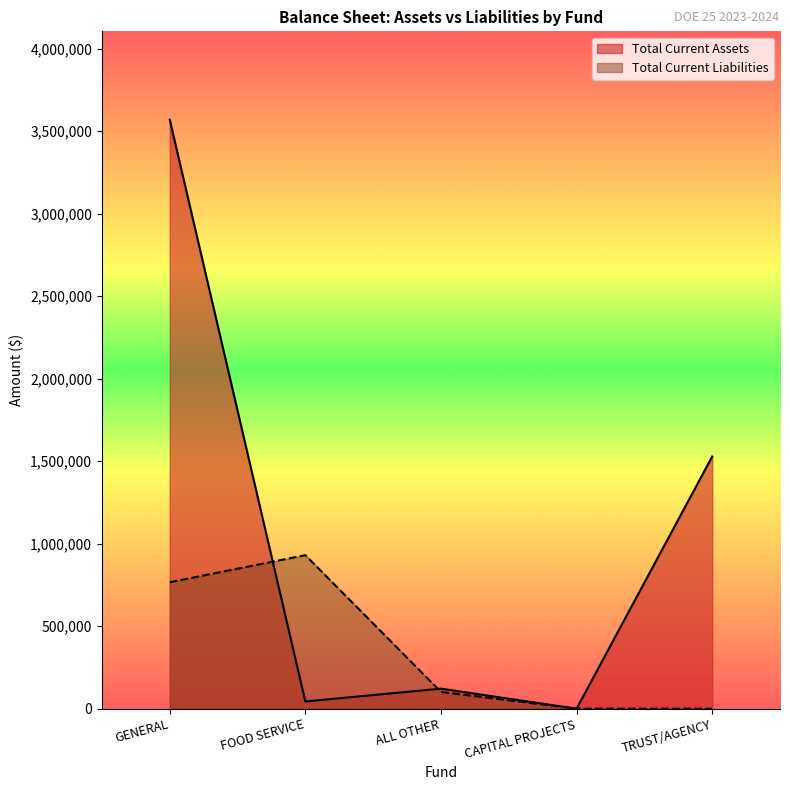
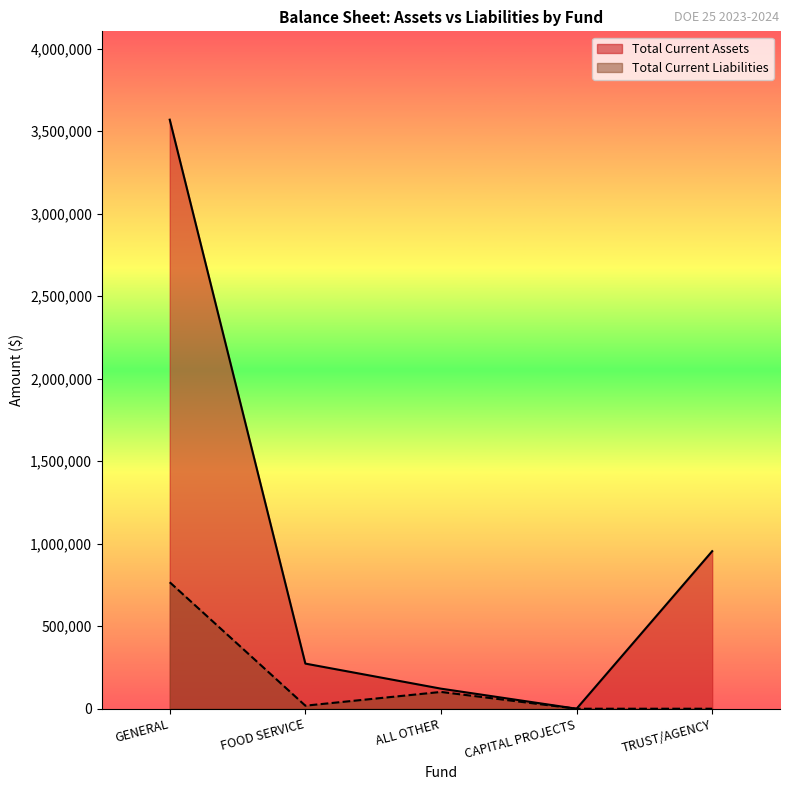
Total Current Assets, FOOD SERVICE: 40,000 -> 270,000
Total Current Liabilities, FOOD SERVICE: 930,000 -> 20,000
Total Current Assets, TRUST/AGENCY: 1,530,000 -> 950,000
